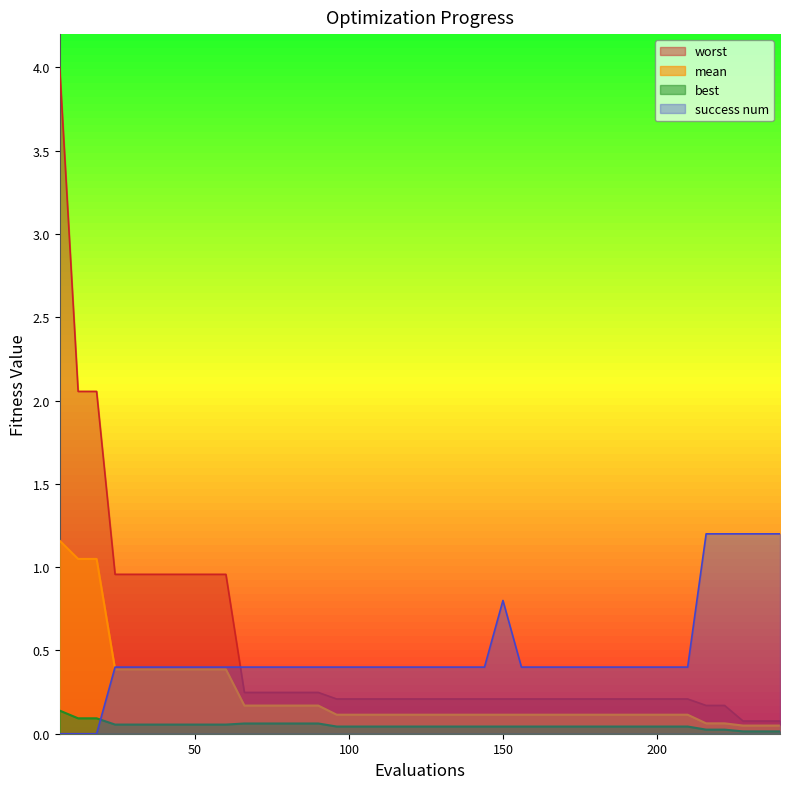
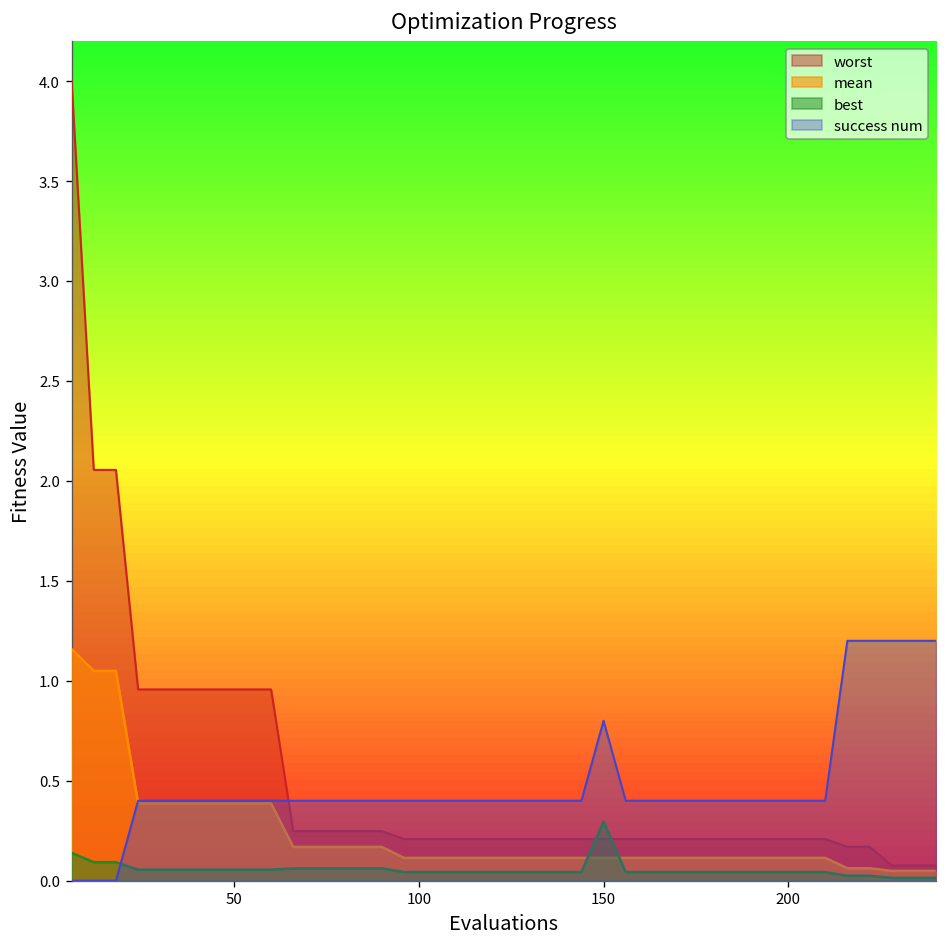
best, 150: 0.04 -> 0.30
